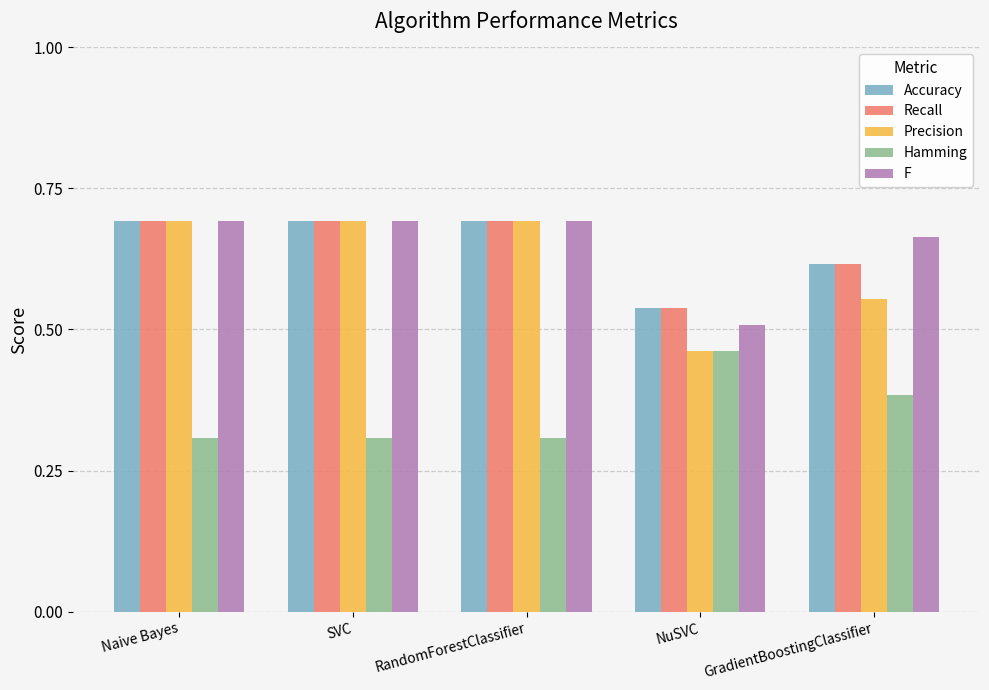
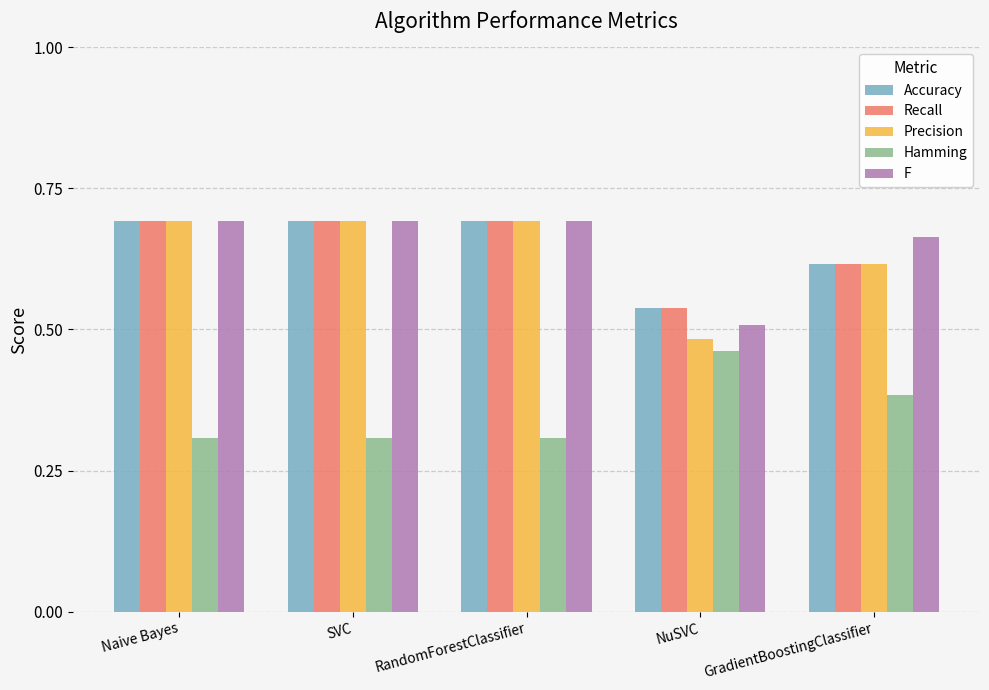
Precision, NuSVC: 0.46 -> 0.48
Precision, GradientBoostingClassifier: 0.55 -> 0.62
